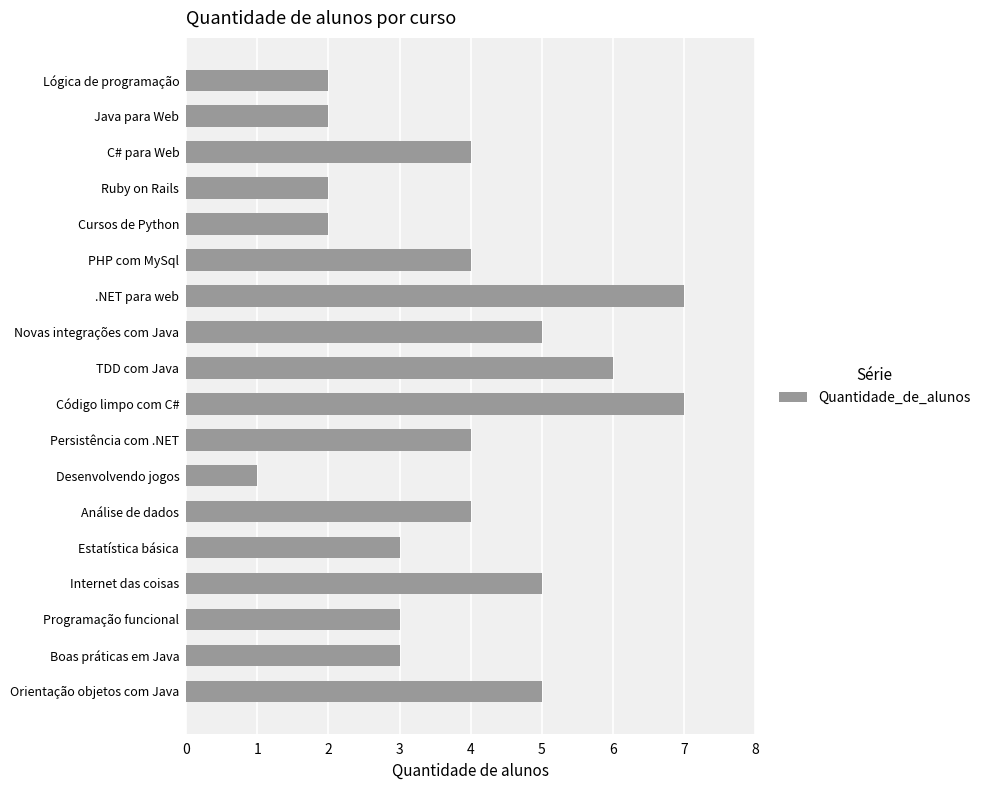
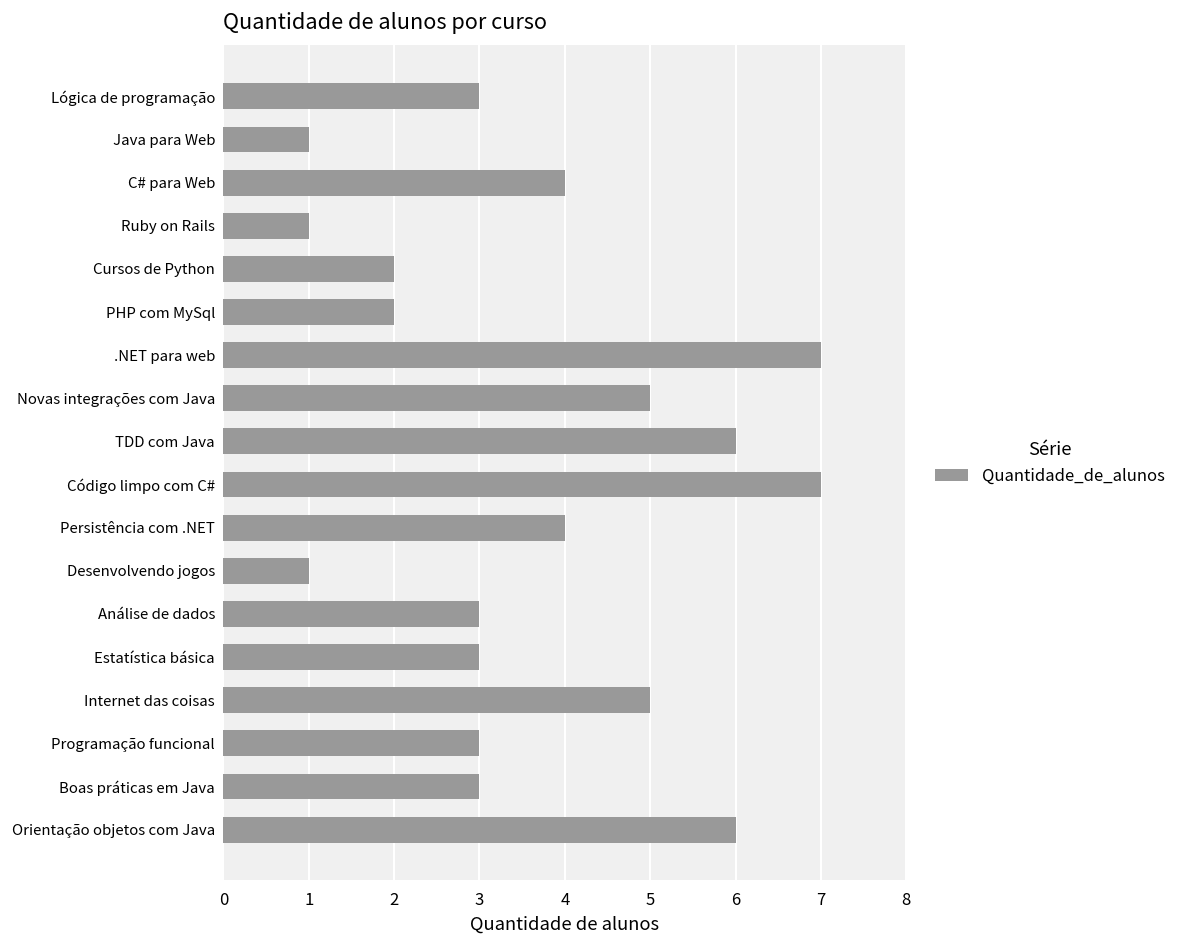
Lógica de programação: 2 -> 3
Java para Web: 2 -> 1
Ruby on Rails: 2 -> 1
PHP com MySql: 4 -> 2
Análise de dados: 4 -> 3
Orientação objetos com Java: 5 -> 6
